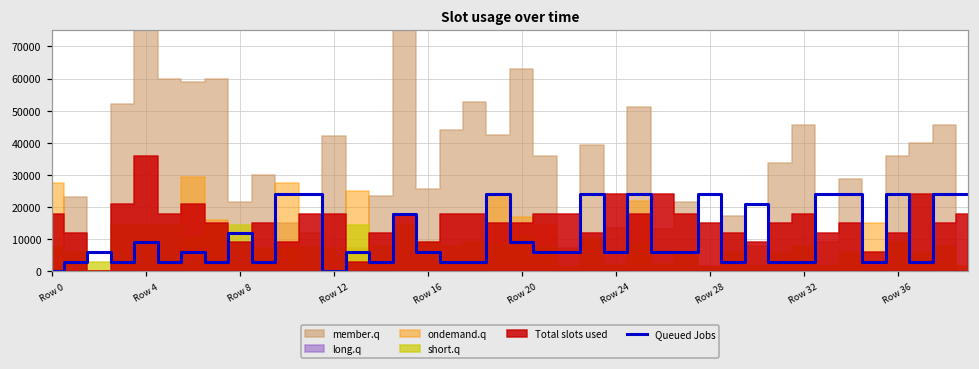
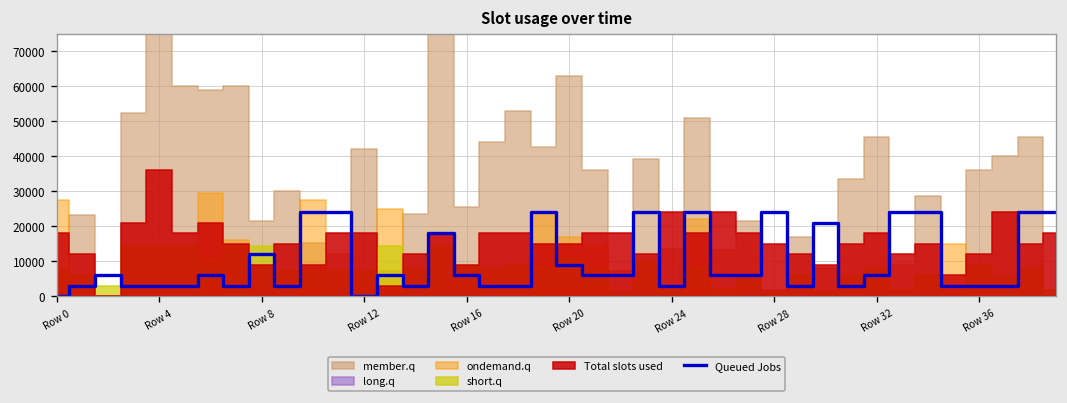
Queued Jobs, Row 4: 9000 -> 3000
Queued Jobs, Row 24: 6000 -> 3000
Queued Jobs, Row 32: 3000 -> 6000
Queued Jobs, Row 36: 24000 -> 3000
